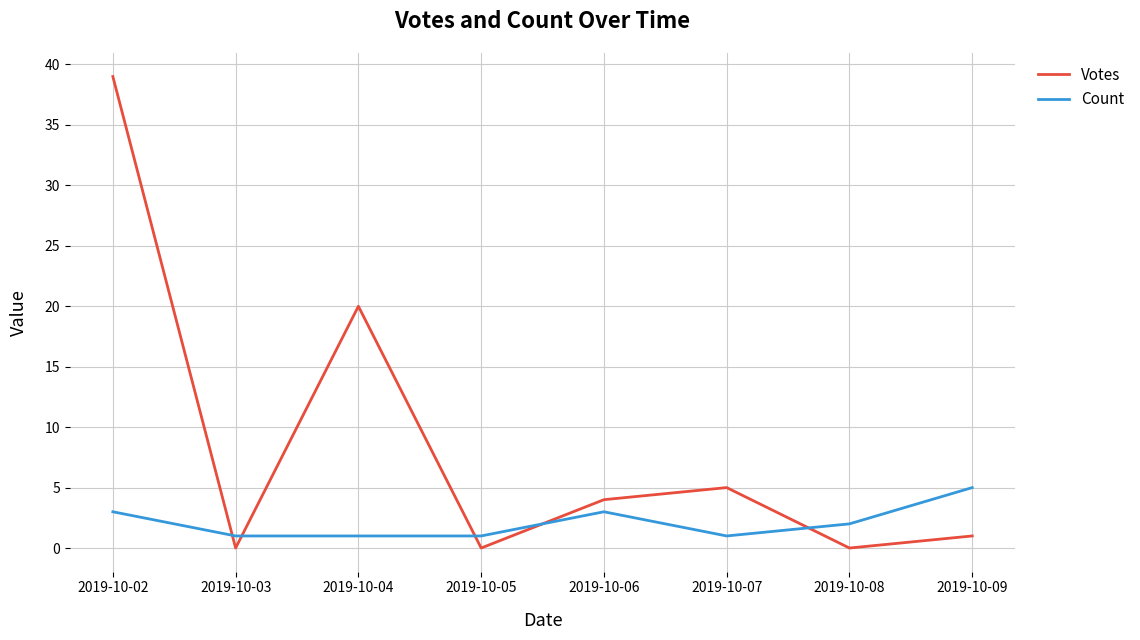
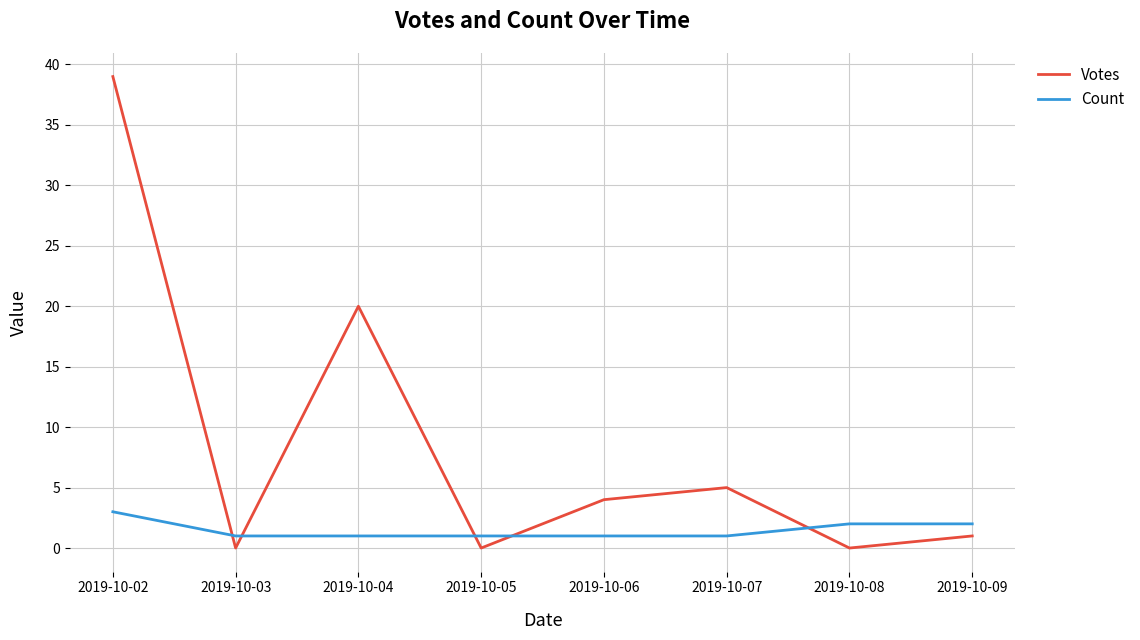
Count, 2019-10-06: 3 -> 1
Count, 2019-10-09: 5 -> 2
